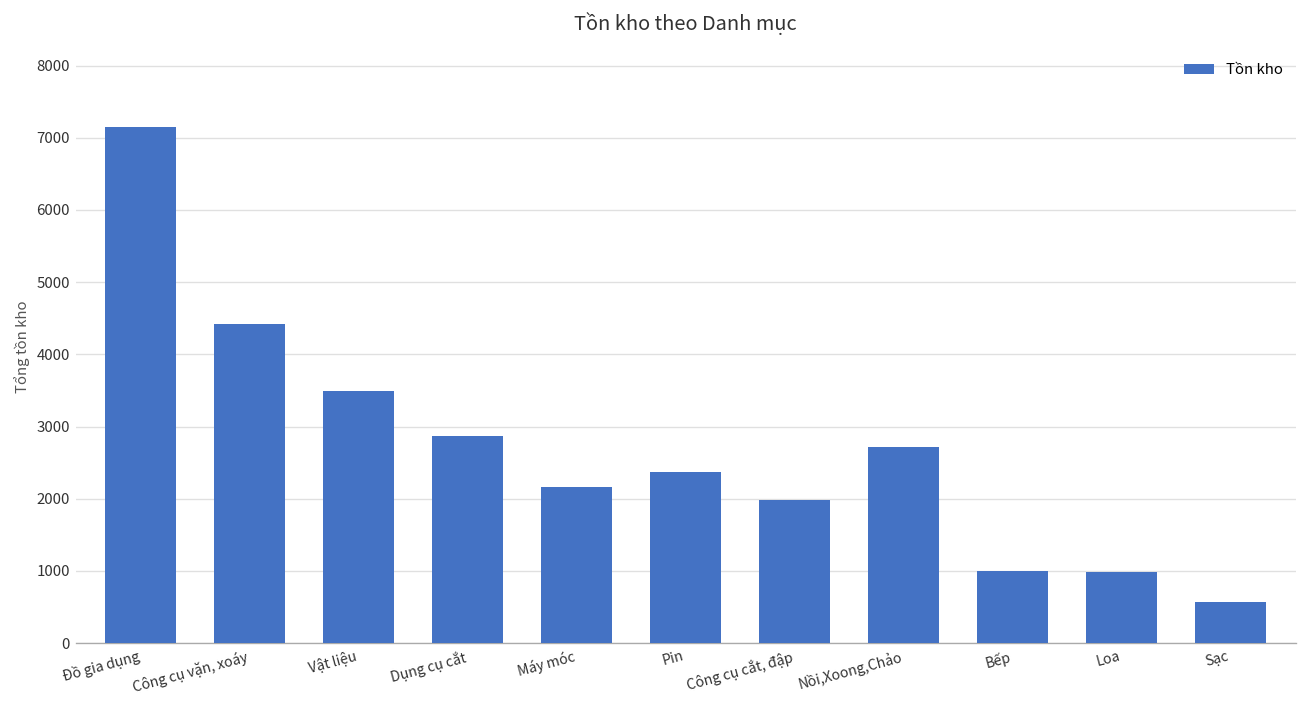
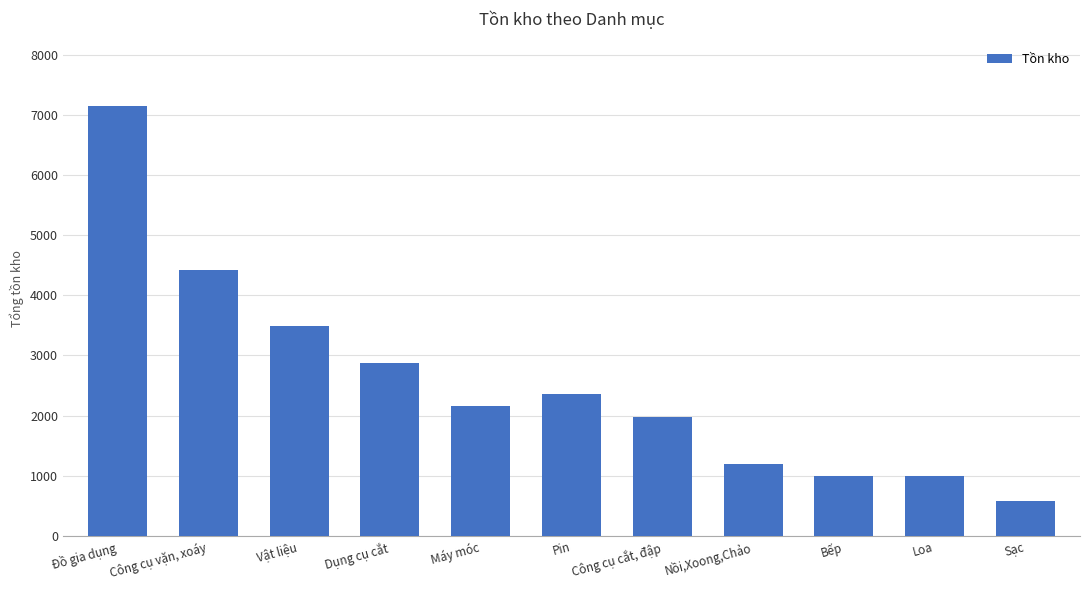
Nồi,Xoong,Chảo: 2700 -> 1200
